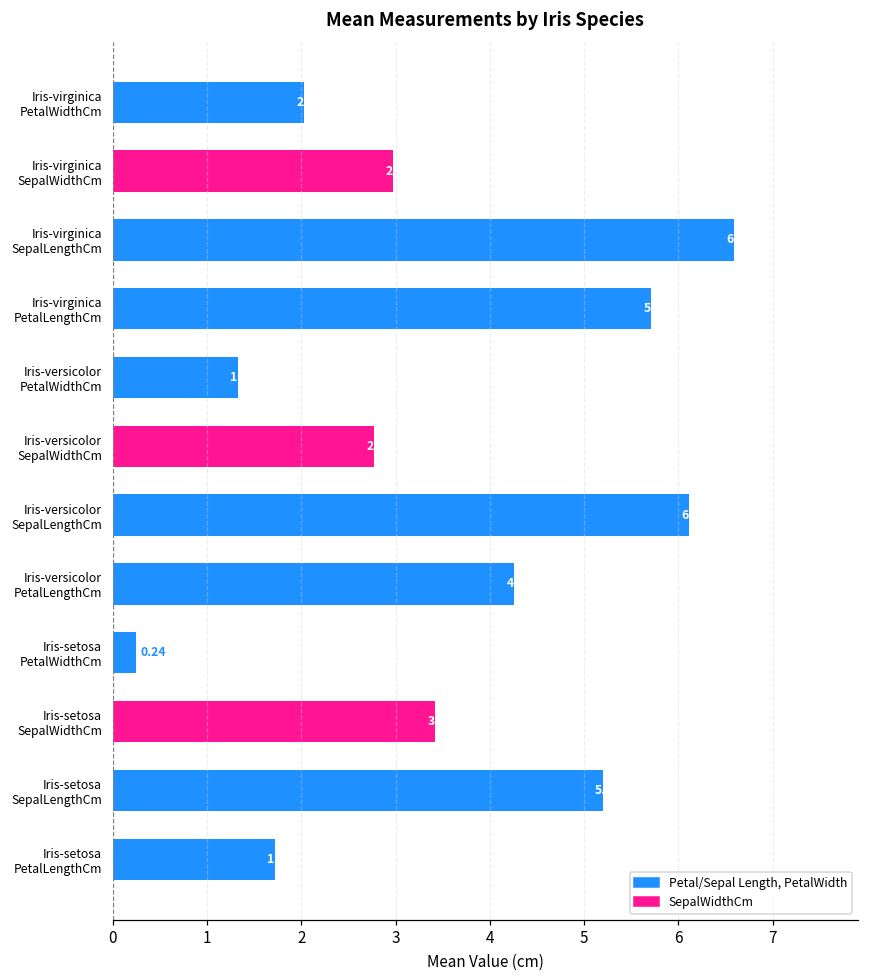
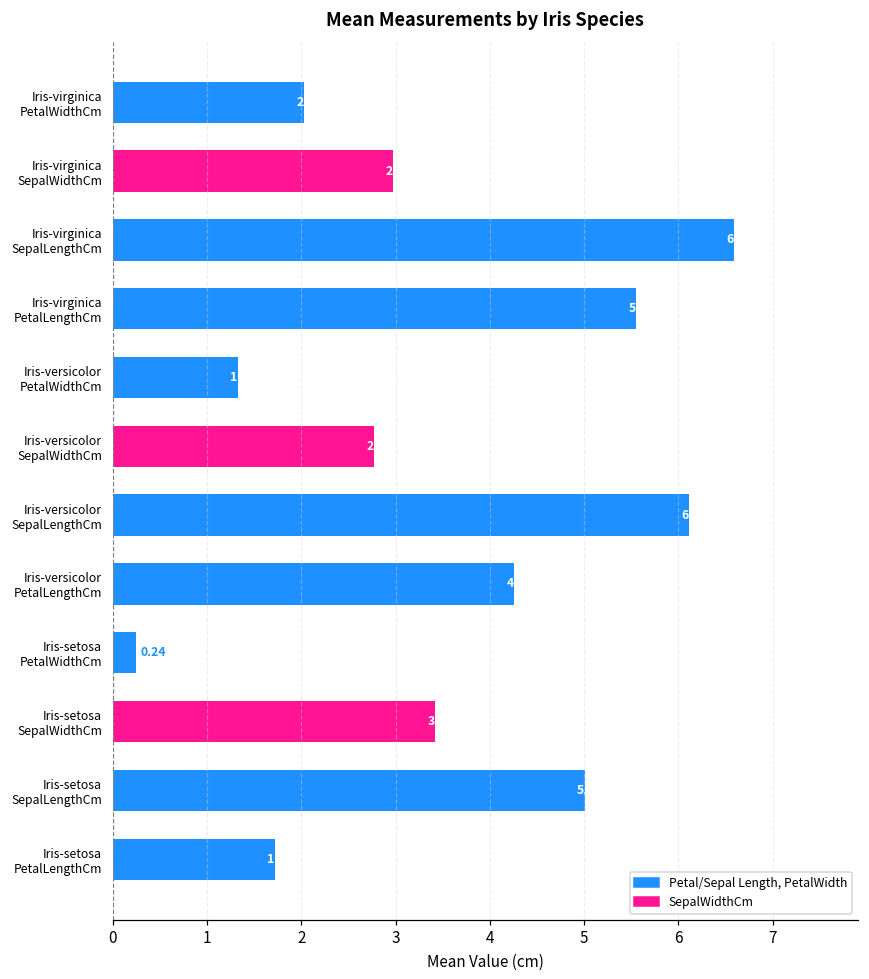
Iris-virginica PetalLengthCm: 5.7 -> 5.6
Iris-setosa SepalLengthCm: 5.2 -> 5.0
